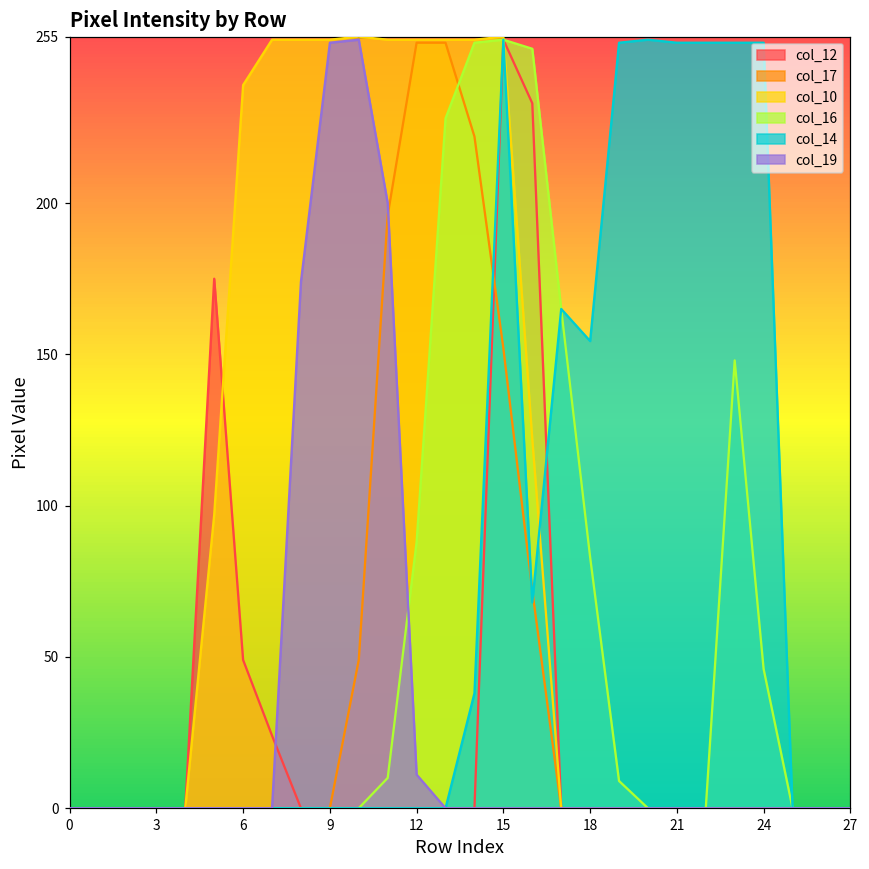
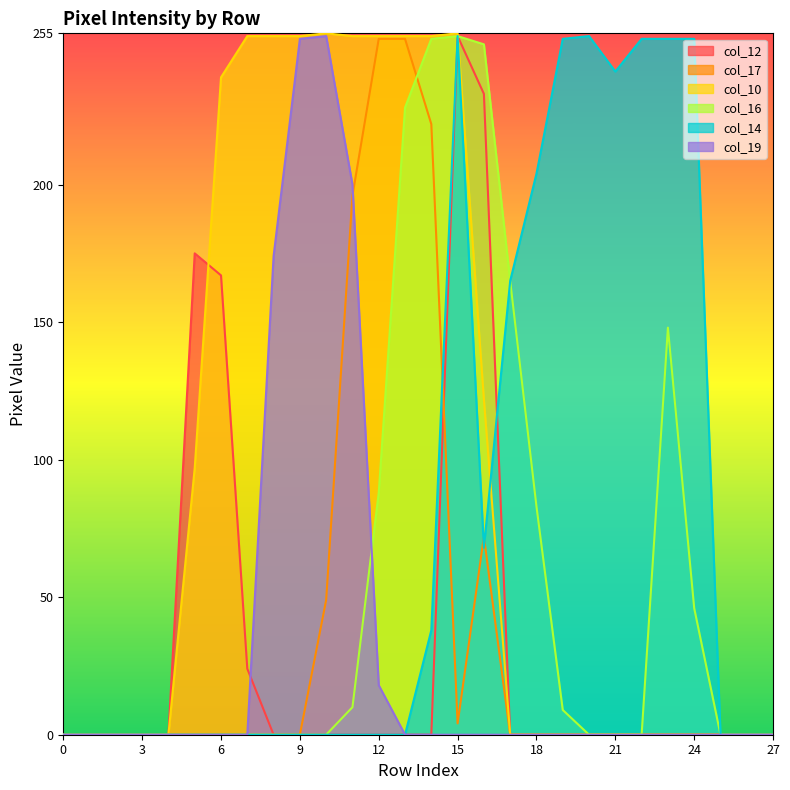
col_12, 6: 49 -> 167
col_19, 12: 11 -> 18
col_17, 15: 152 -> 4
col_14, 18: 154 -> 204
col_14, 21: 253 -> 241
